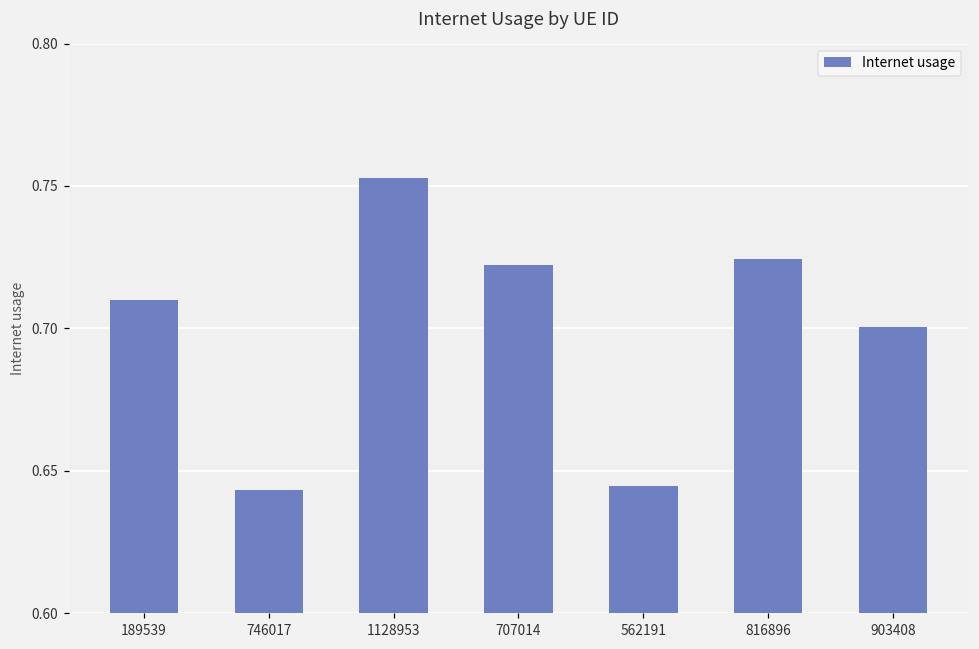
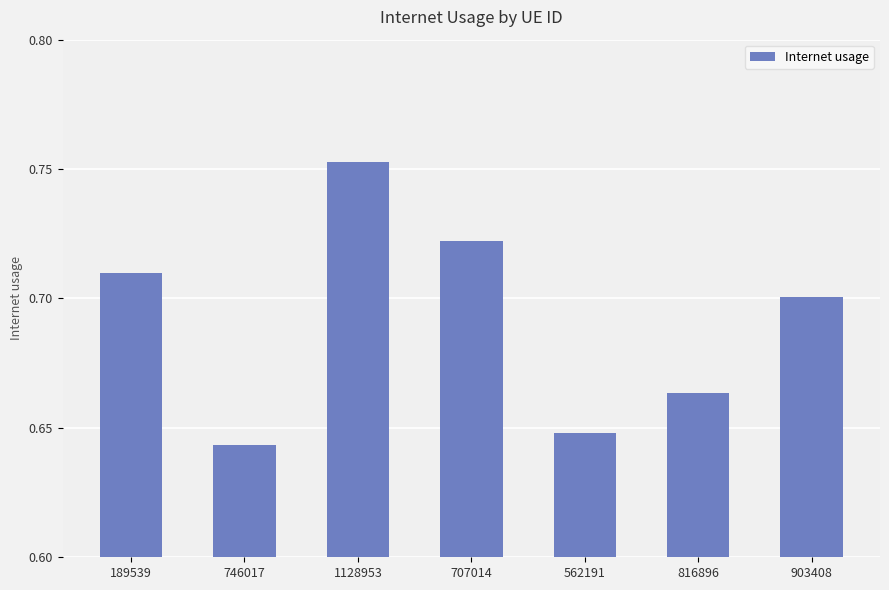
562191: 0.644 -> 0.648
816896: 0.724 -> 0.664
